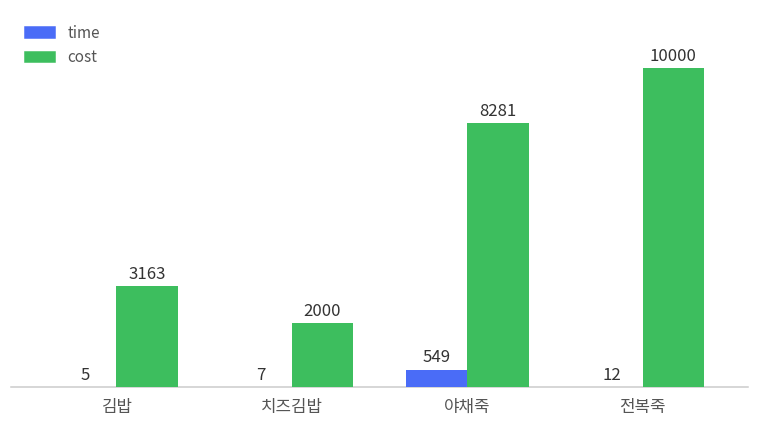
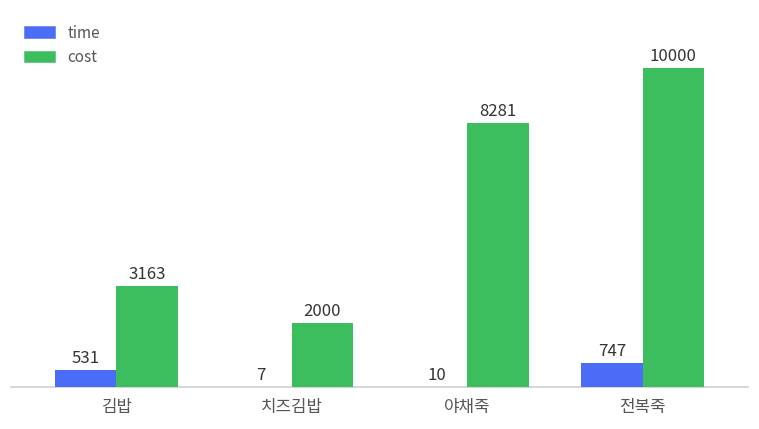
time, 김밥: 5 -> 531
time, 야채죽: 549 -> 10
time, 전복죽: 12 -> 747
